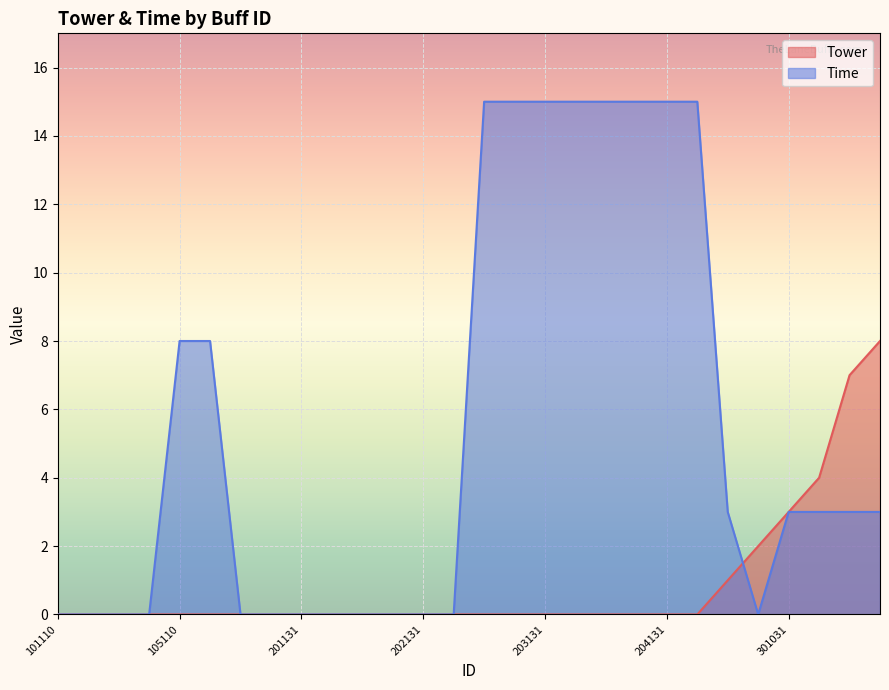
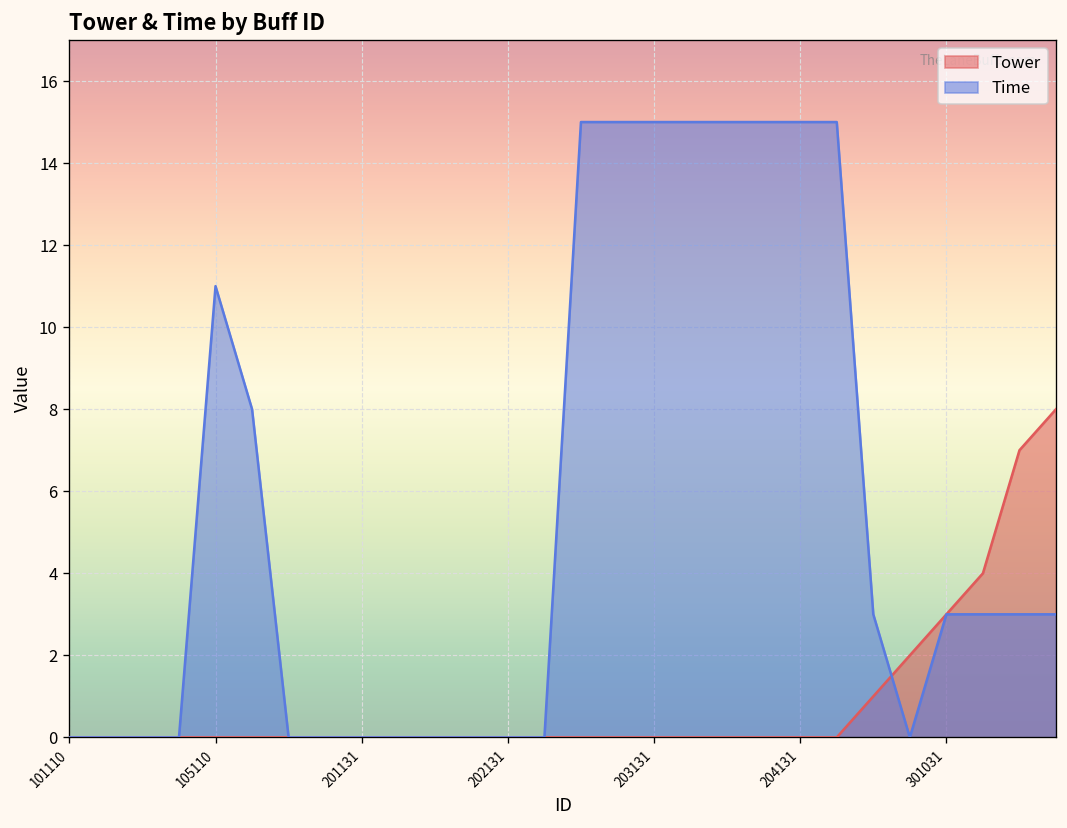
Time, 105110: 8 -> 11
